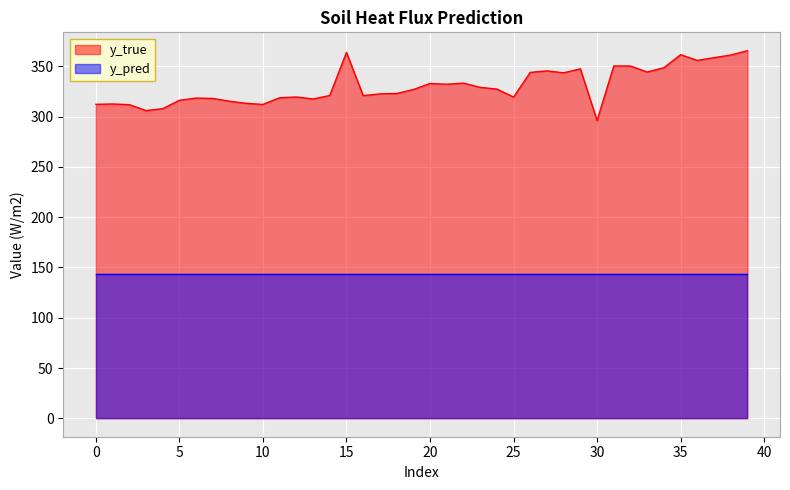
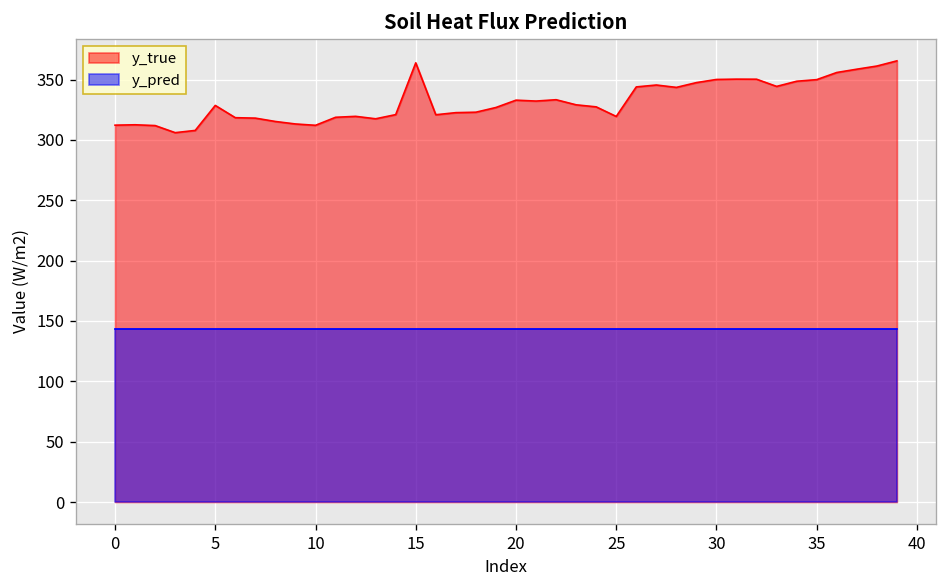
y_true, 5: 316 -> 329
y_true, 30: 296 -> 350
y_true, 35: 362 -> 350
